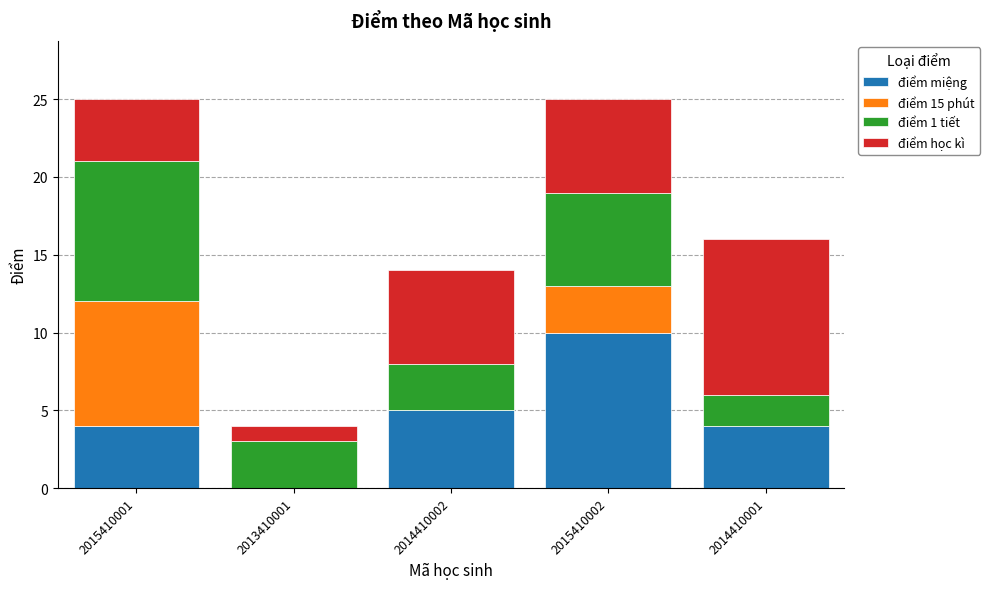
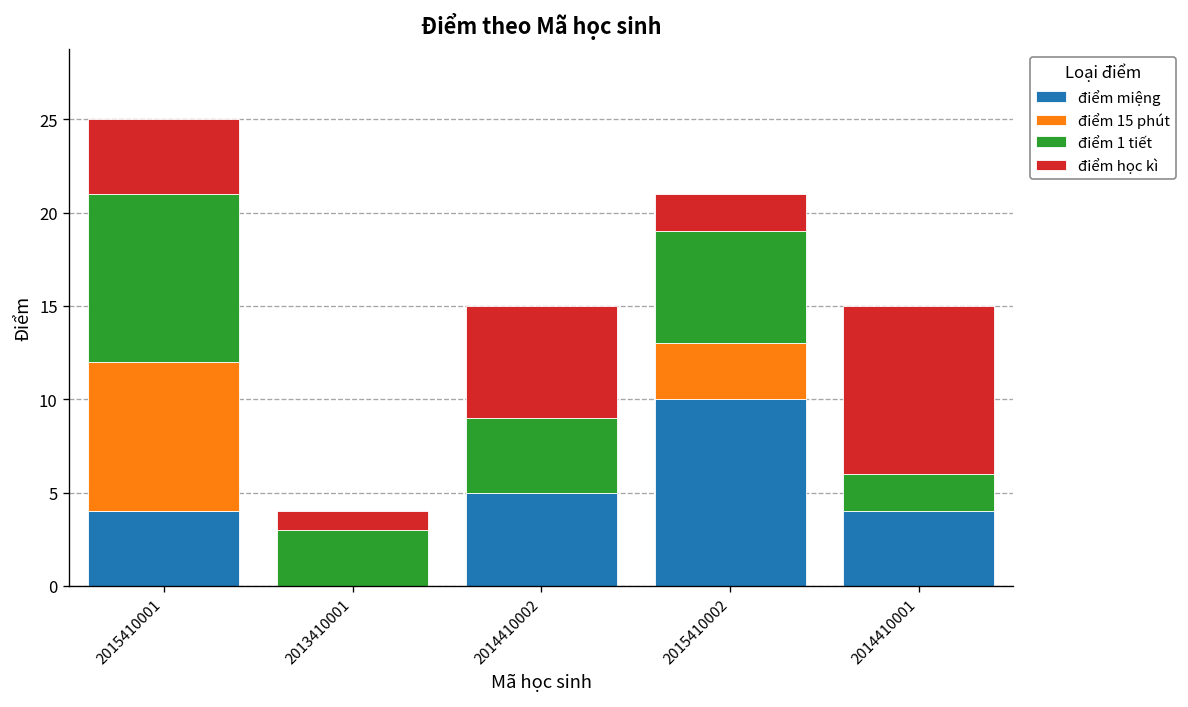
điểm 1 tiết, 2014410002: 3 -> 4
điểm học kì, 2015410002: 6 -> 2
điểm học kì, 2014410001: 10 -> 9
